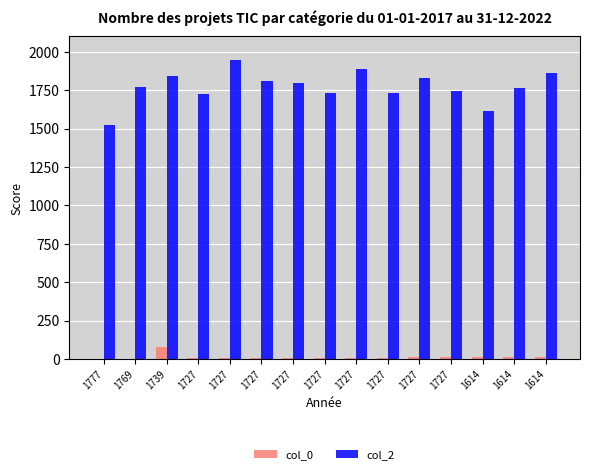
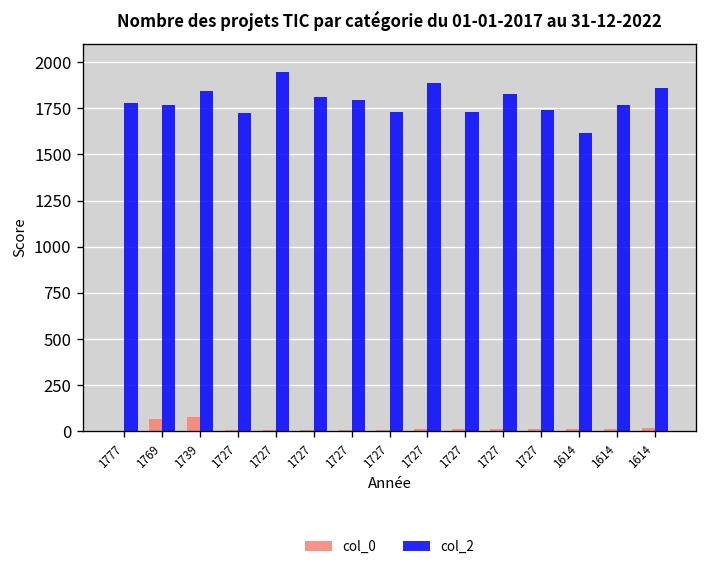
col_2, 1777: 1520 -> 1780
col_0, 1769: 0 -> 70
